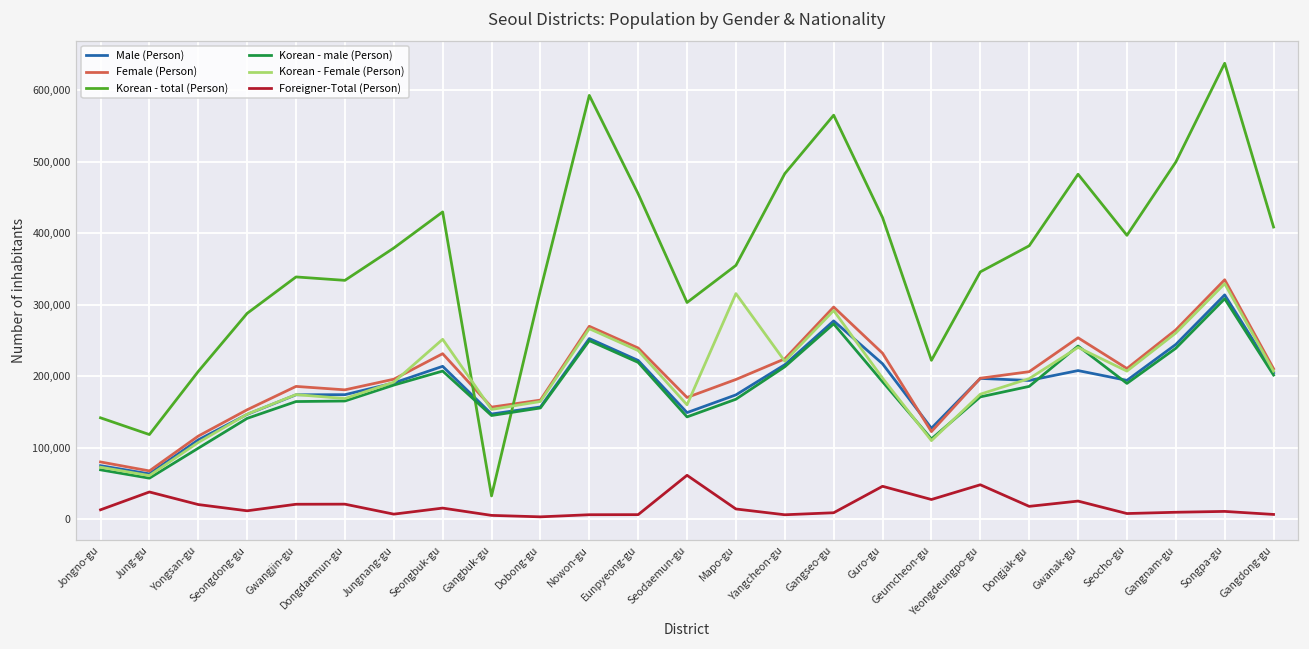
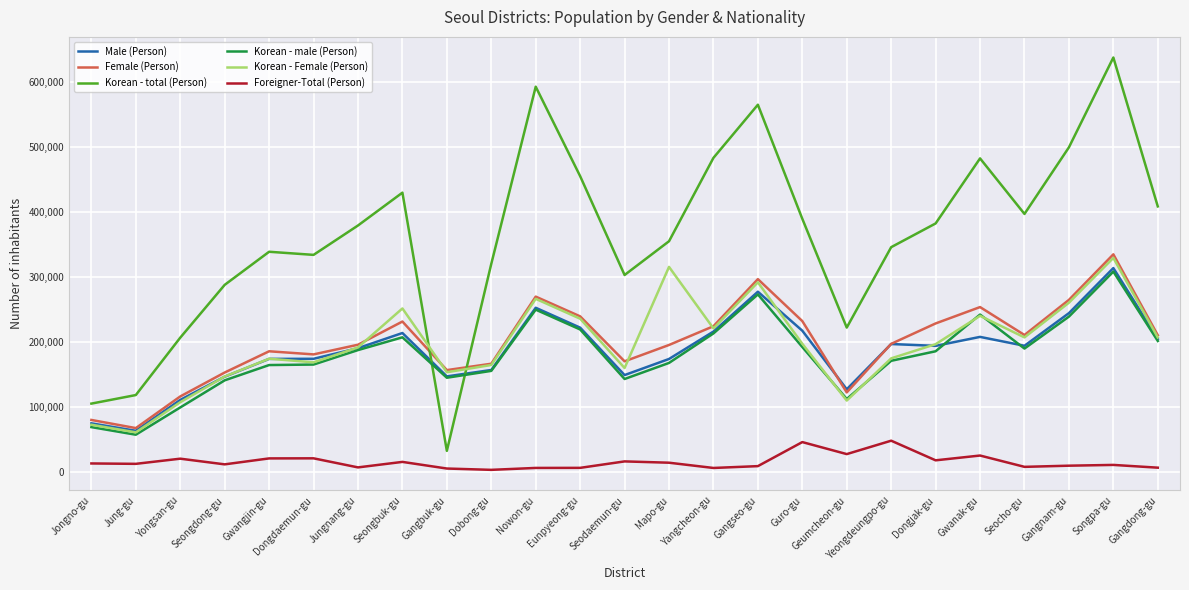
Korean - total (Person), Jongno-gu: 140,000 -> 110,000
Foreigner-Total (Person), Jung-gu: 40,000 -> 10,000
Foreigner-Total (Person), Seodaemun-gu: 60,000 -> 20,000
Korean - total (Person), Guro-gu: 420,000 -> 390,000
Female (Person), Dongjak-gu: 210,000 -> 230,000
